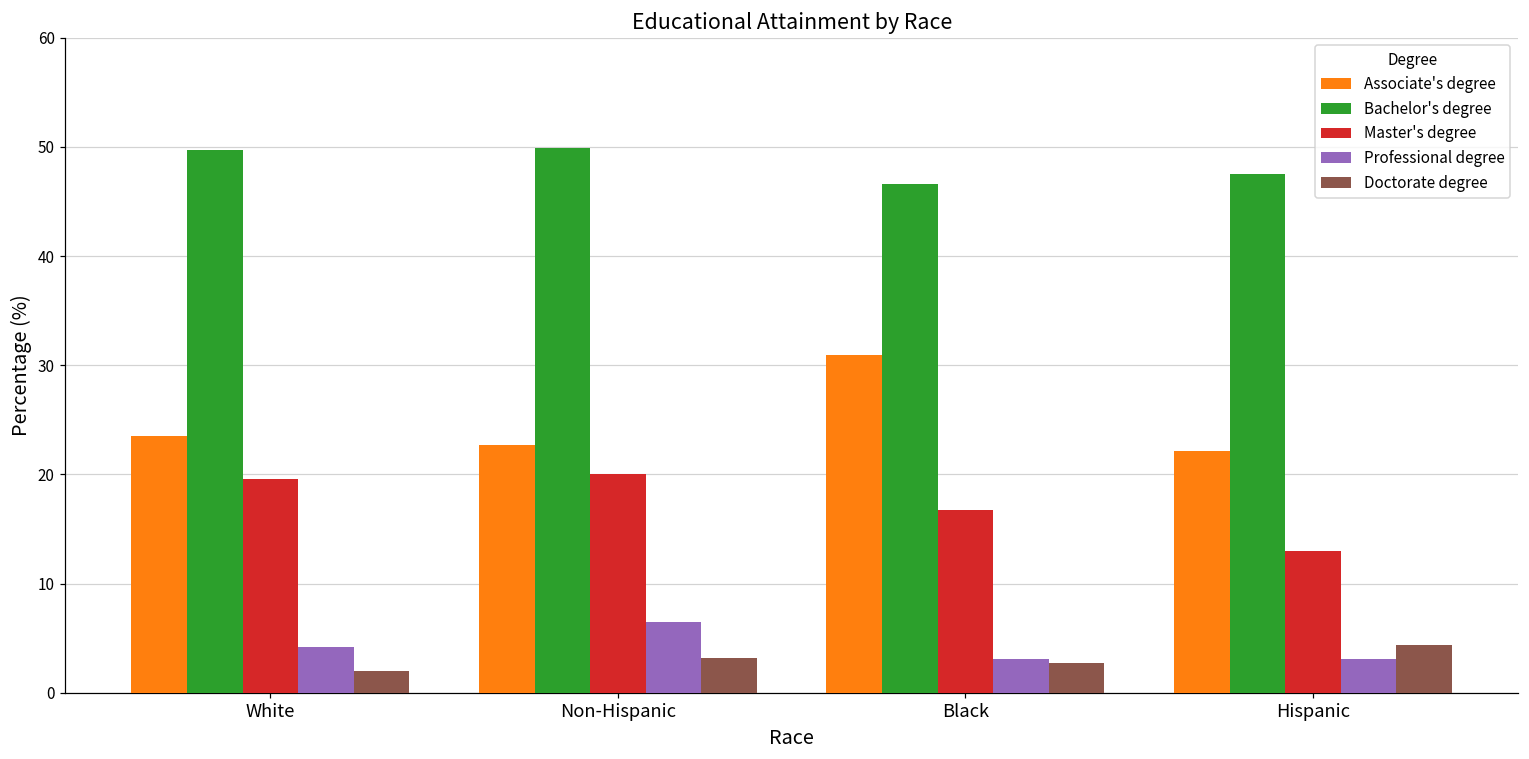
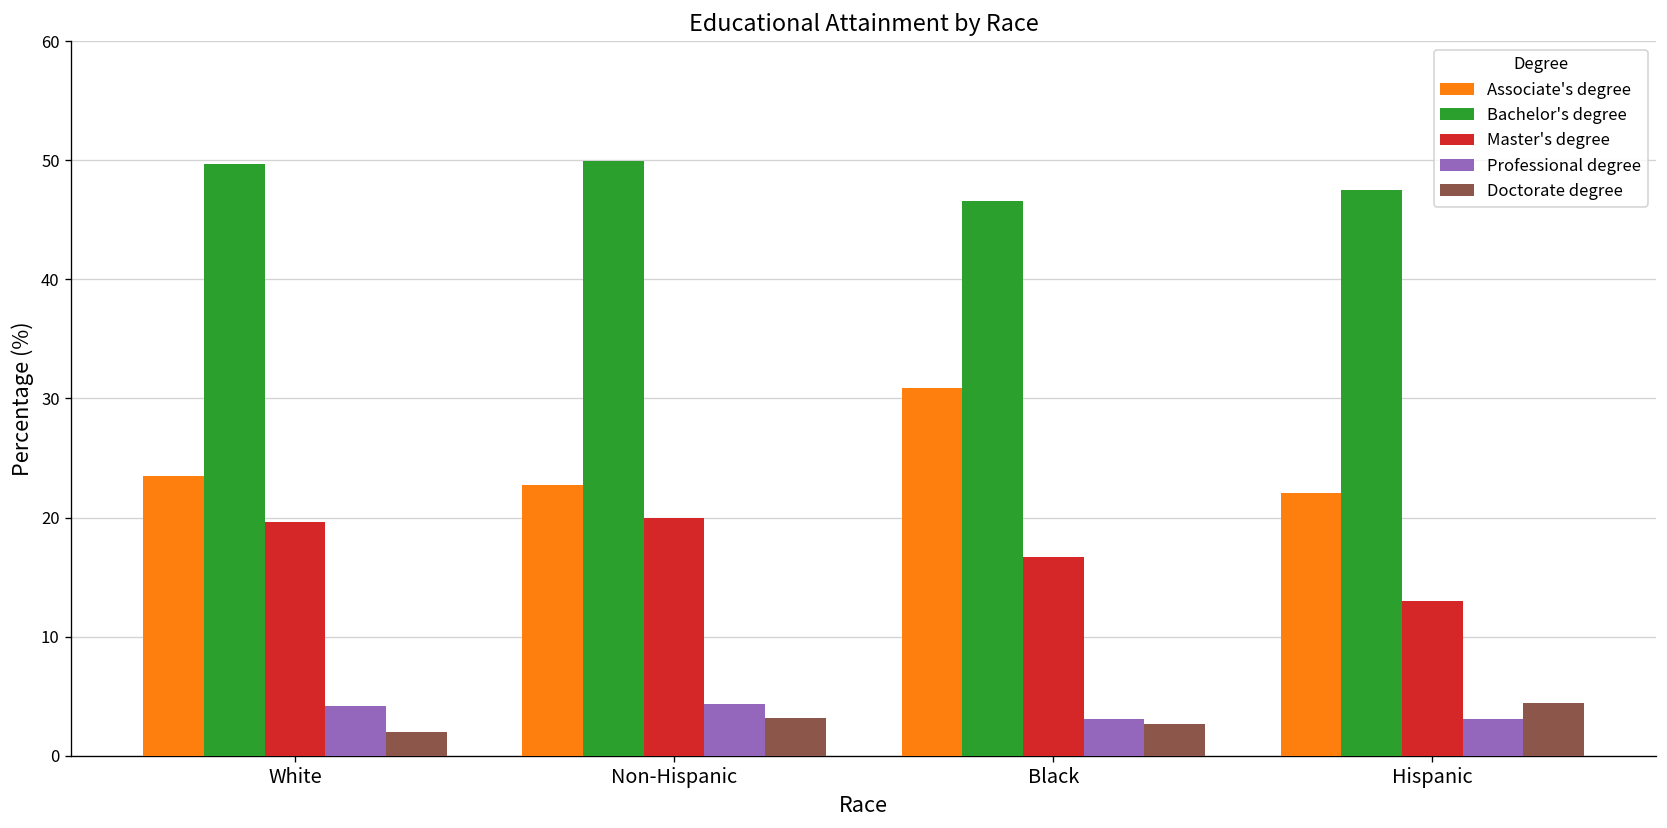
Professional degree, Non-Hispanic: 7 -> 4
